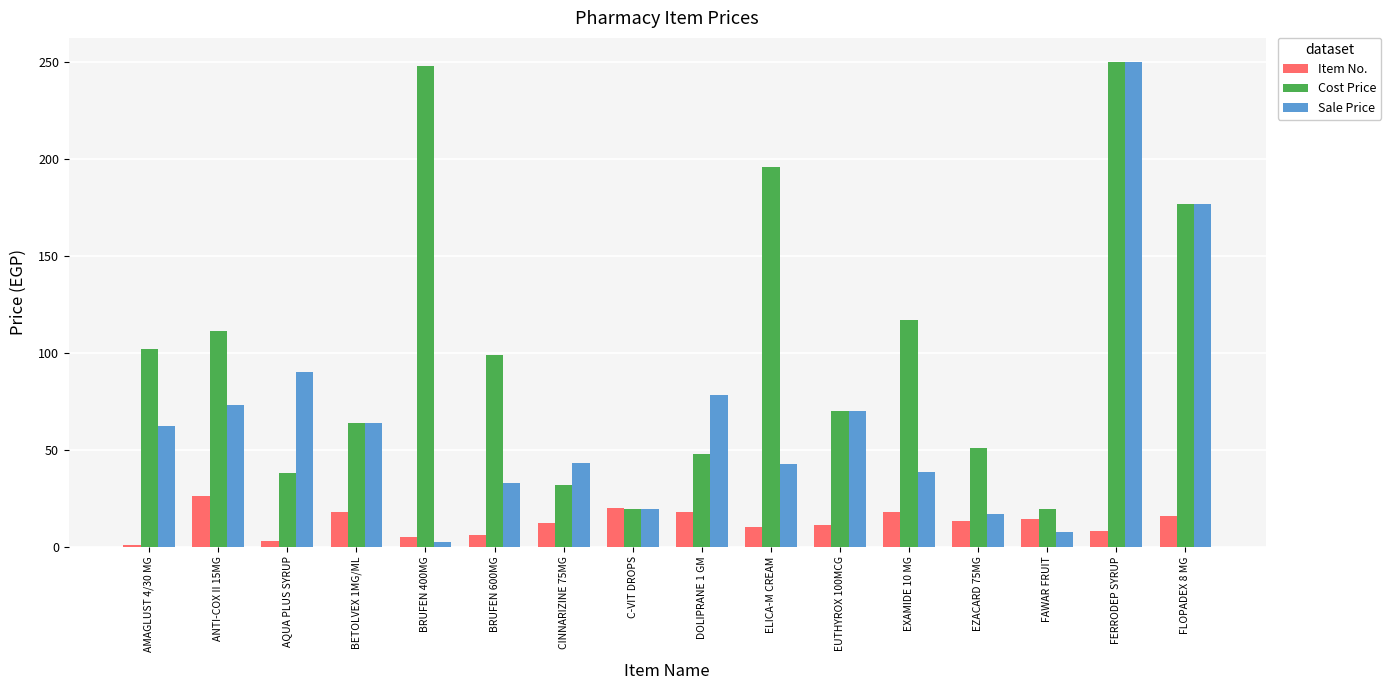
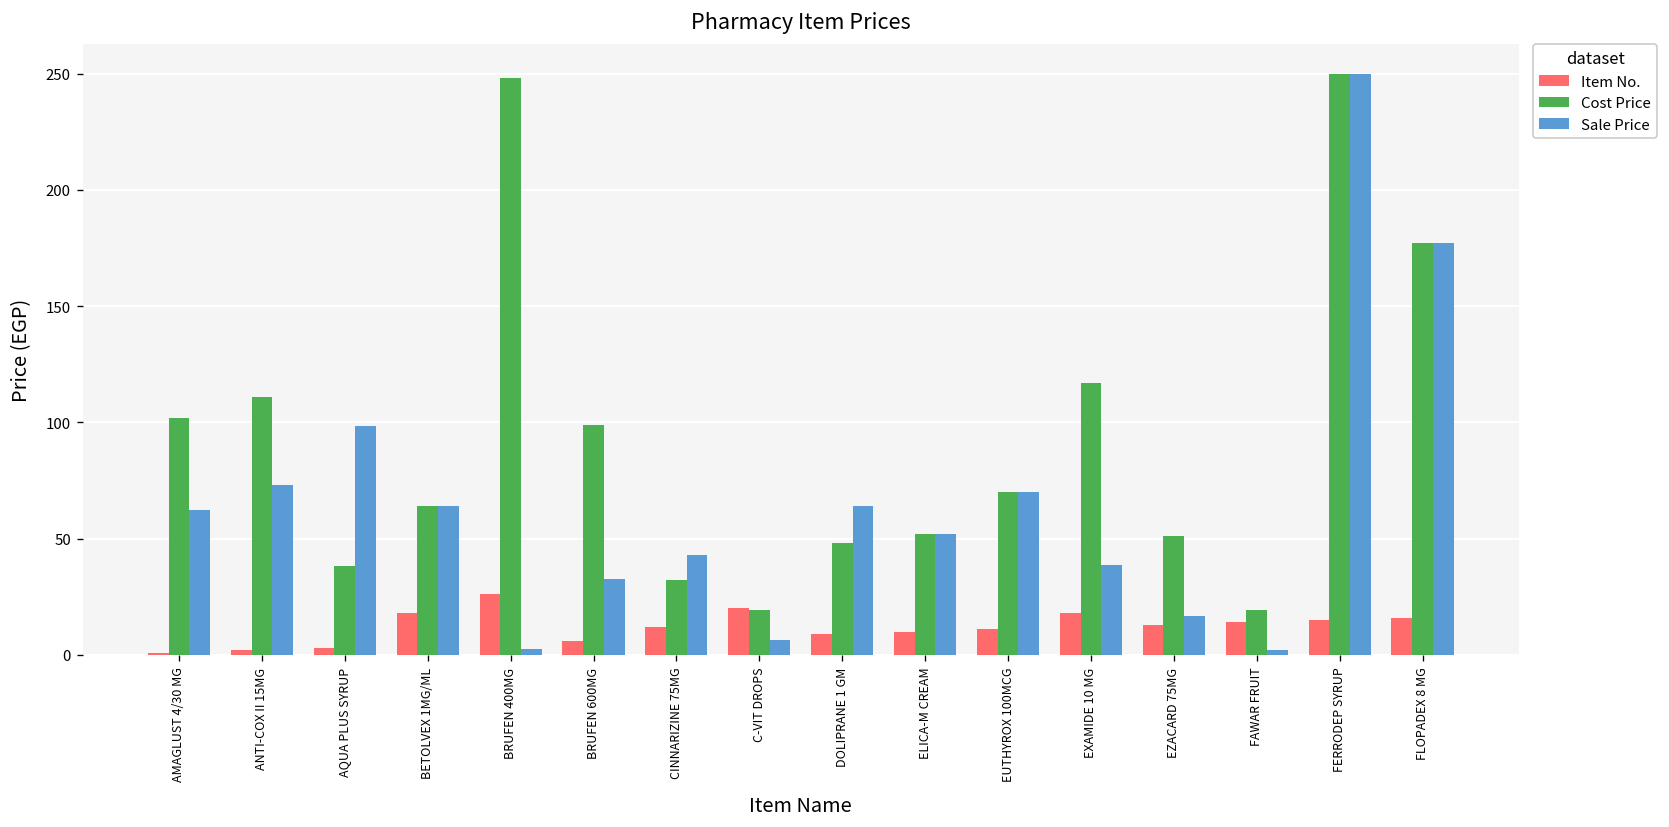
Item No., ANTI-COX II 15MG: 26 -> 2
Sale Price, AQUA PLUS SYRUP: 90 -> 98
Item No., BRUFEN 400MG: 5 -> 26
Sale Price, C-VIT DROPS: 20 -> 6
Item No., DOLIPRANE 1 GM: 18 -> 9
Sale Price, DOLIPRANE 1 GM: 78 -> 64
Cost Price, ELICA-M CREAM: 196 -> 52
Sale Price, ELICA-M CREAM: 43 -> 52
Sale Price, FAWAR FRUIT: 8 -> 2
Item No., FERRODEP SYRUP: 8 -> 15
